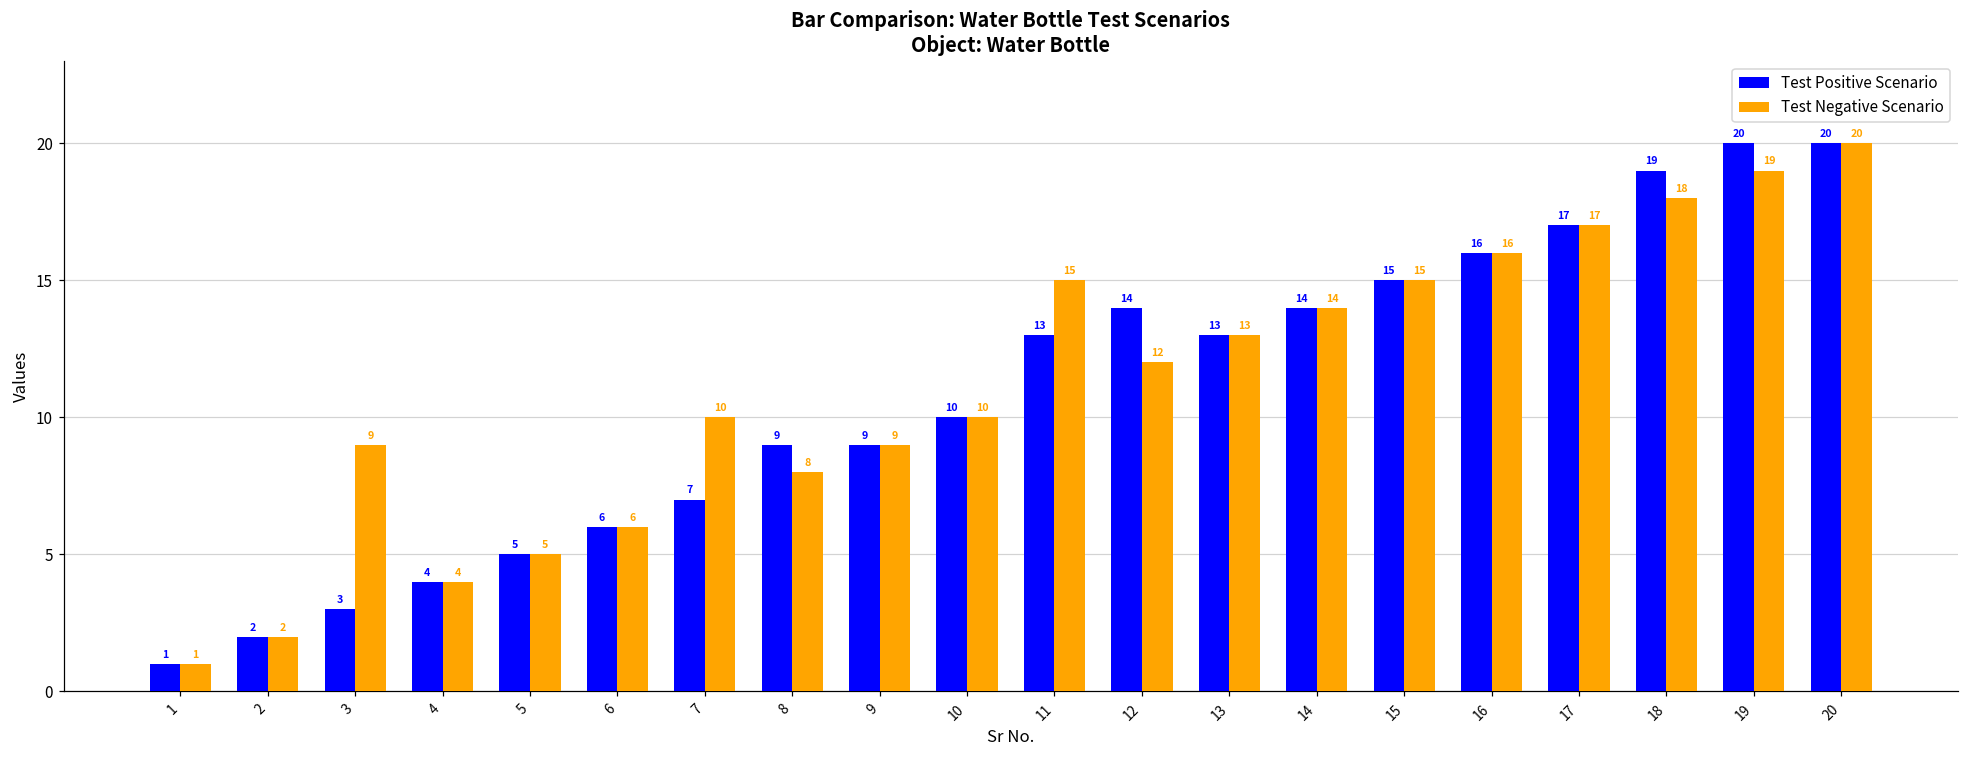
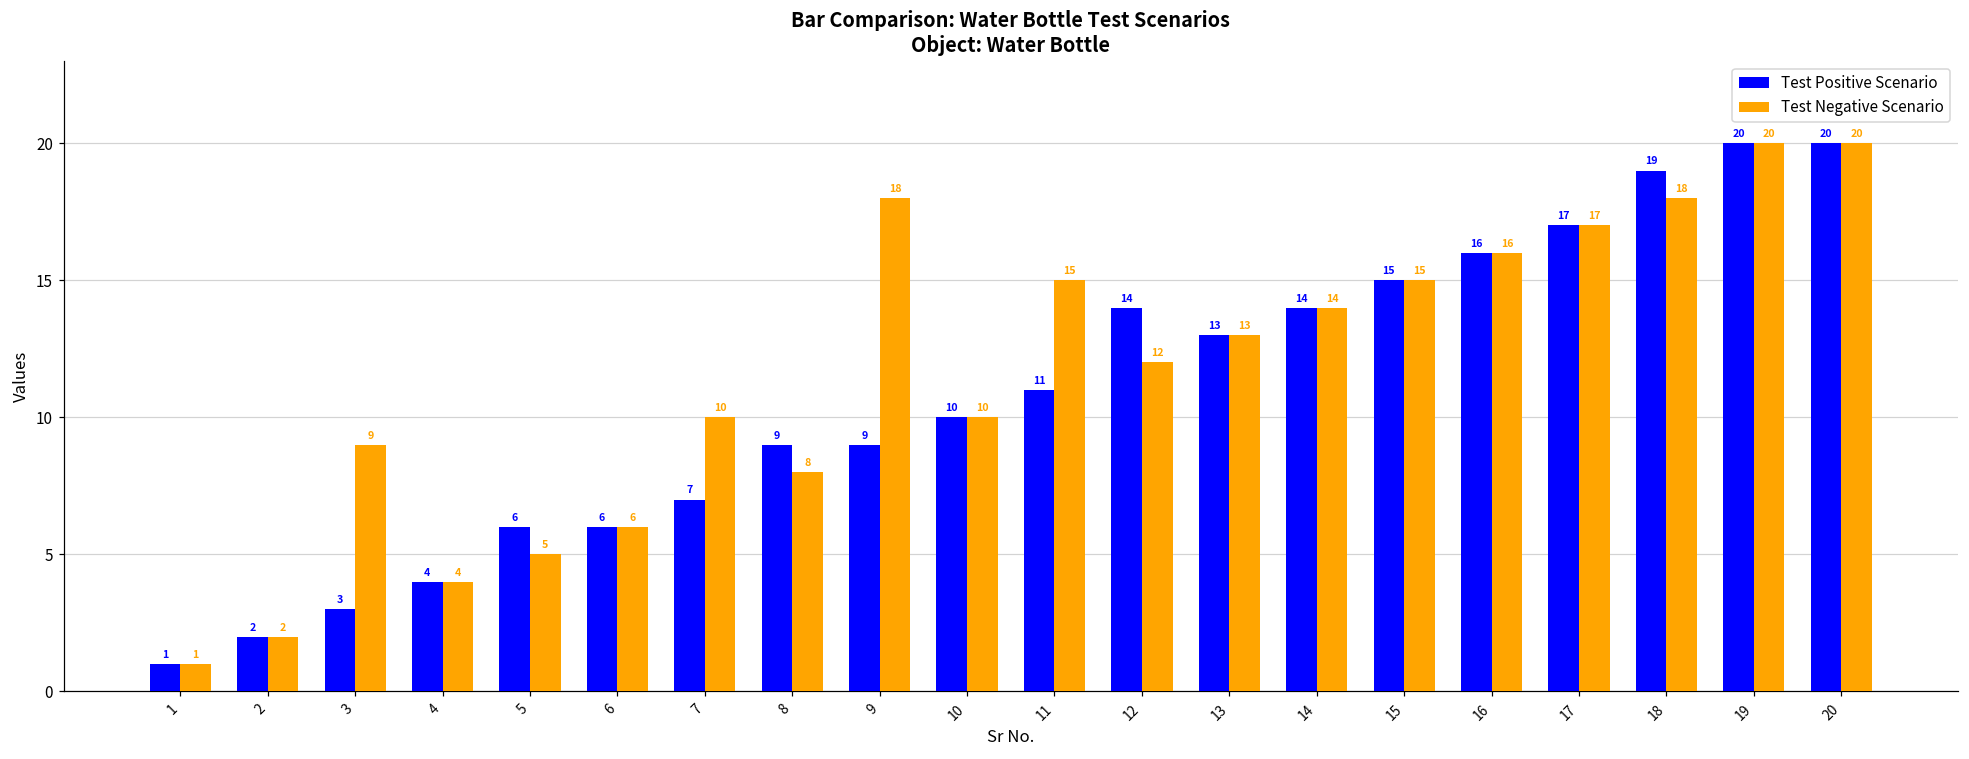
Test Positive Scenario, 5: 5 -> 6
Test Negative Scenario, 9: 9 -> 18
Test Positive Scenario, 11: 13 -> 11
Test Negative Scenario, 19: 19 -> 20
